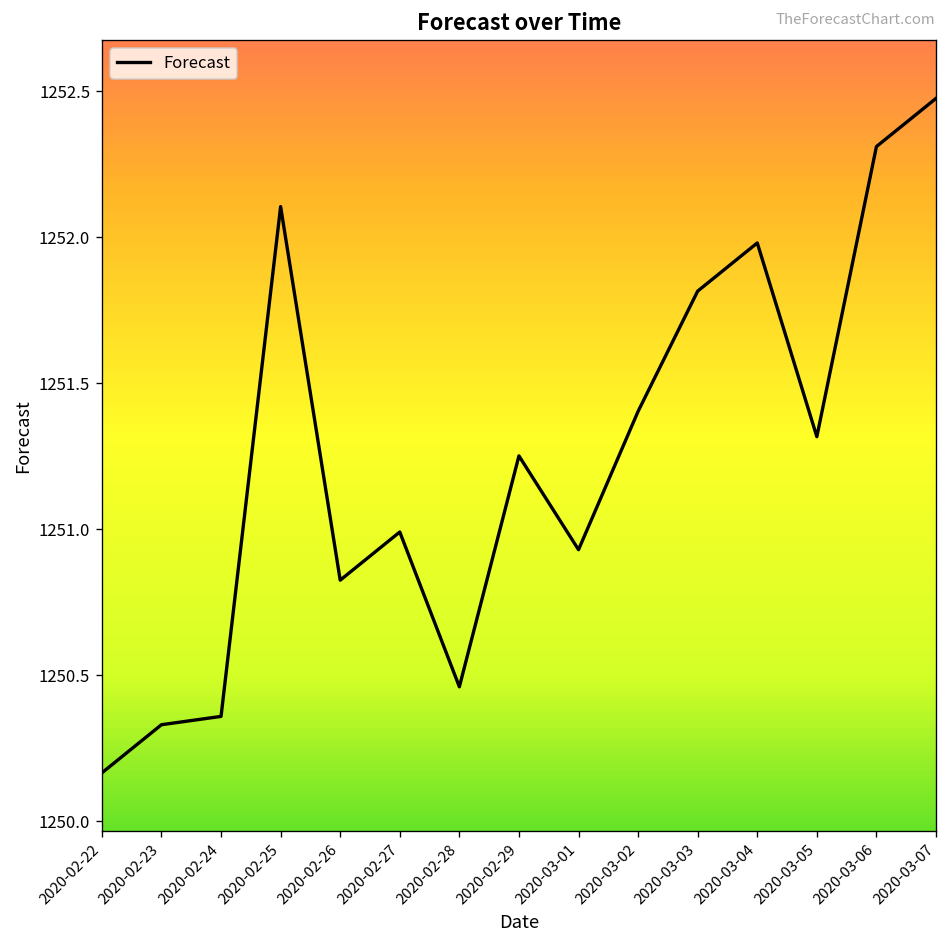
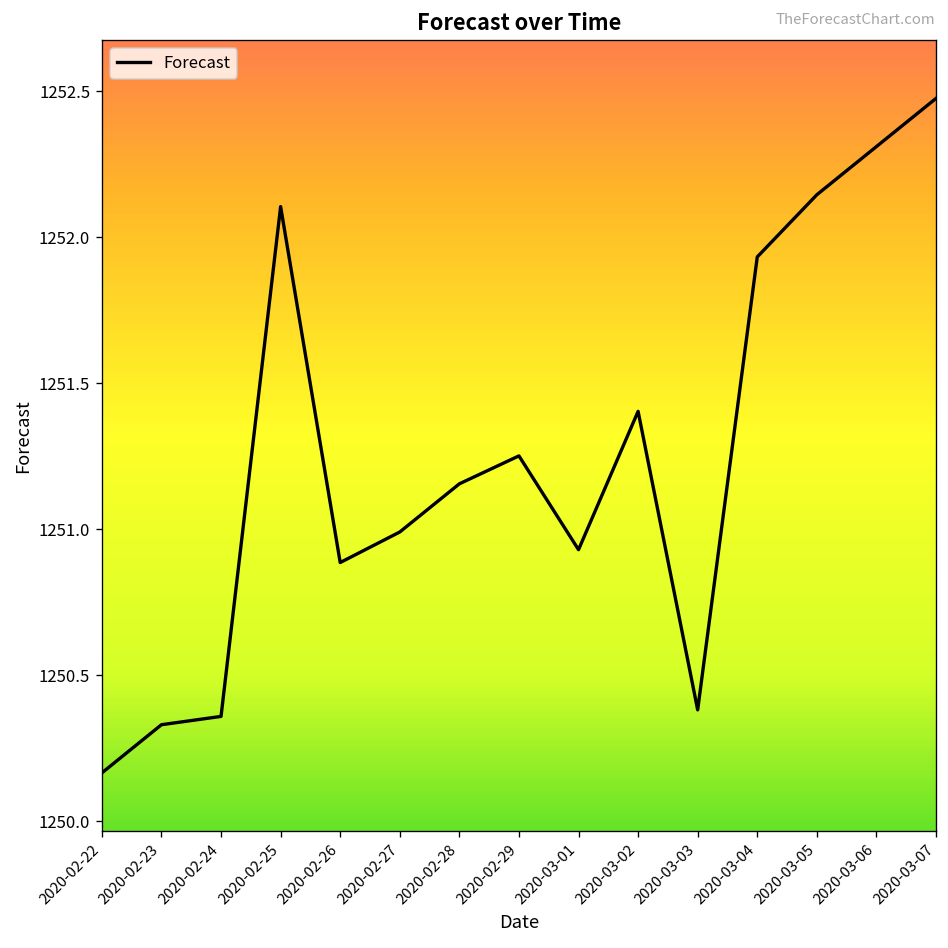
2020-02-26: 1250.82 -> 1250.89
2020-02-28: 1250.46 -> 1251.15
2020-03-03: 1251.81 -> 1250.38
2020-03-04: 1251.98 -> 1251.93
2020-03-05: 1251.32 -> 1252.14
